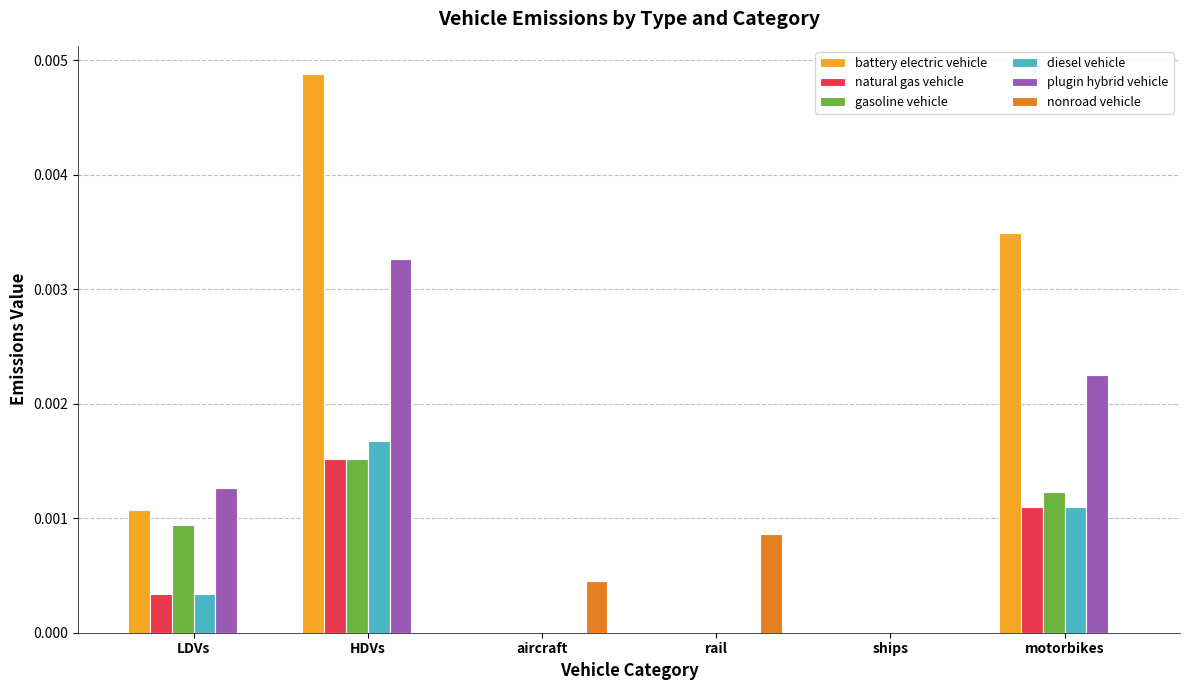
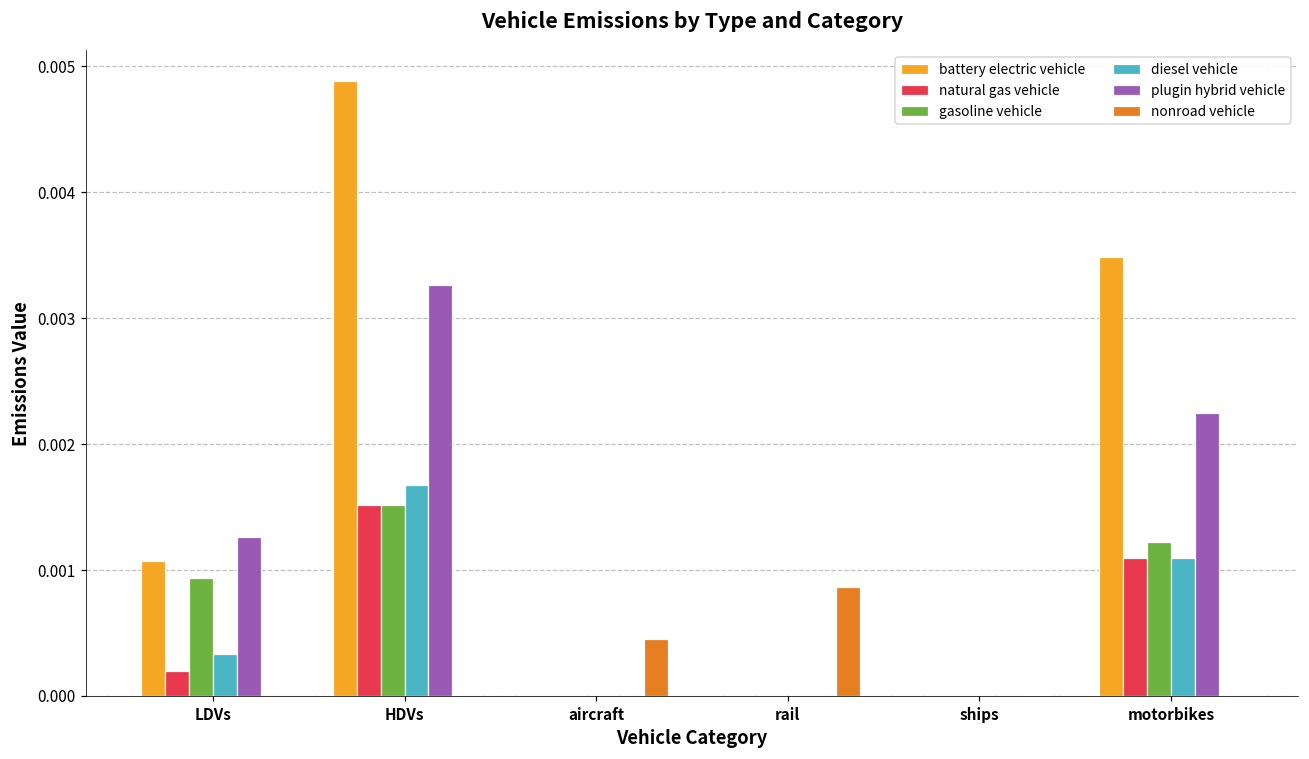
natural gas vehicle, LDVs: 0.00034 -> 0.00020
